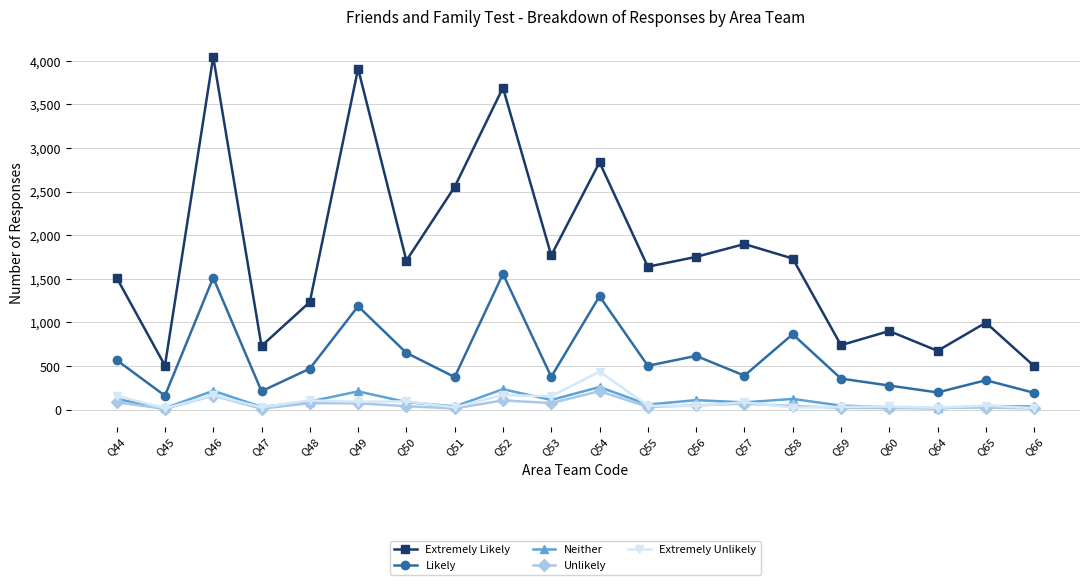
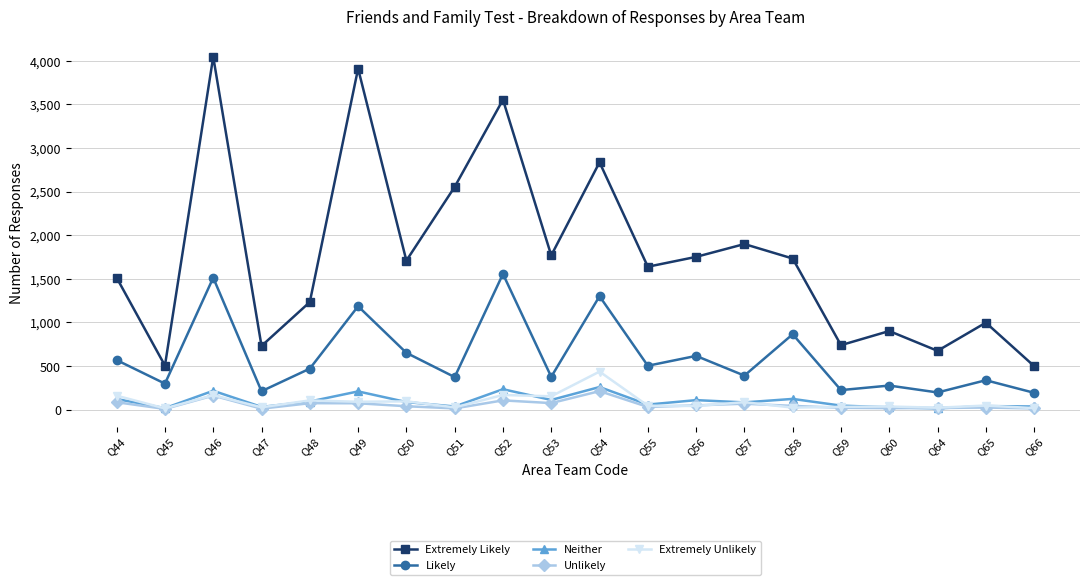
Likely, Q45: 200 -> 300
Extremely Likely, Q52: 3,700 -> 3,600
Likely, Q59: 400 -> 200
